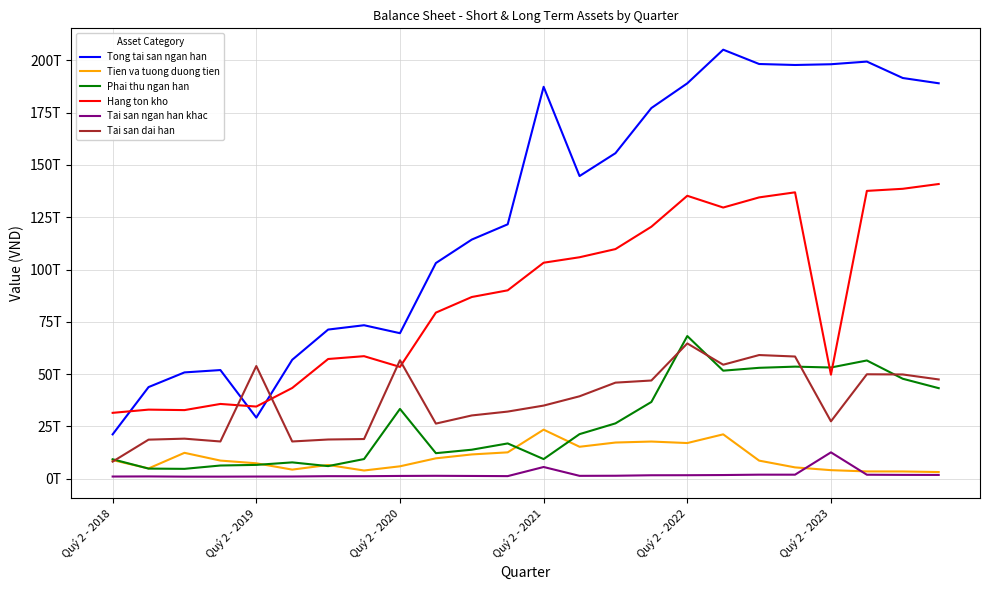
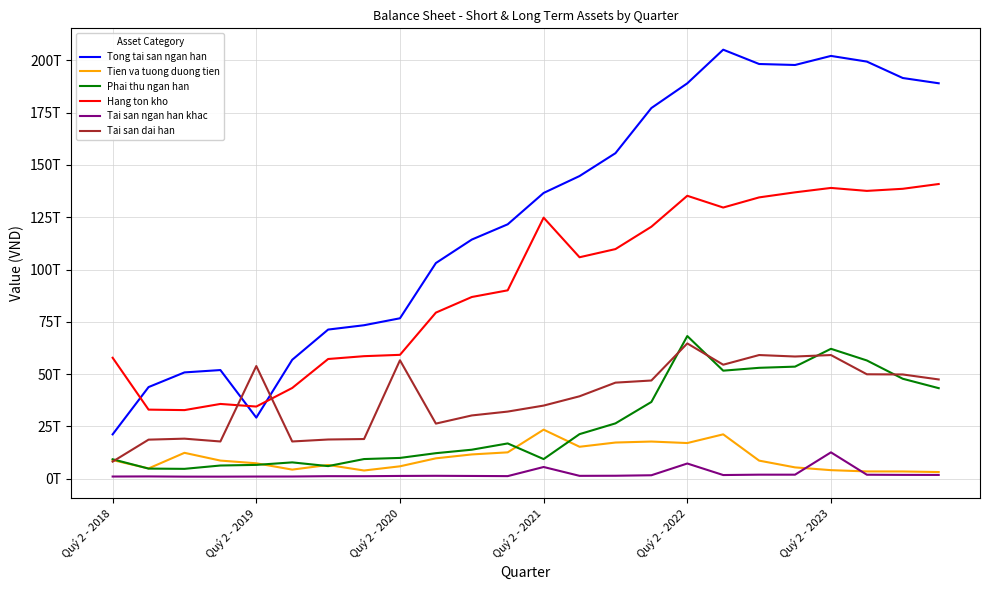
Hang ton kho, Quý 2 - 2018: 31T -> 58T
Tong tai san ngan han, Quý 2 - 2020: 70T -> 77T
Phai thu ngan han, Quý 2 - 2020: 33T -> 10T
Hang ton kho, Quý 2 - 2020: 53T -> 59T
Tong tai san ngan han, Quý 2 - 2021: 187T -> 137T
Hang ton kho, Quý 2 - 2021: 103T -> 125T
Tai san ngan han khac, Quý 2 - 2022: 2T -> 7T
Tong tai san ngan han, Quý 2 - 2023: 198T -> 202T
Phai thu ngan han, Quý 2 - 2023: 53T -> 62T
Hang ton kho, Quý 2 - 2023: 50T -> 139T
Tai san dai han, Quý 2 - 2023: 27T -> 59T
